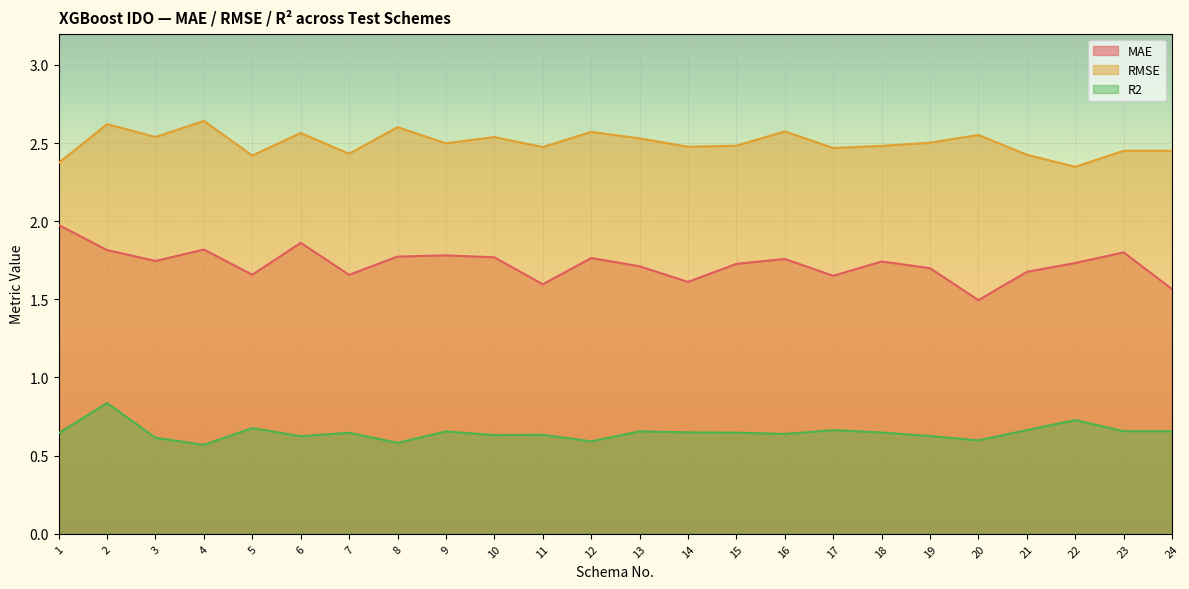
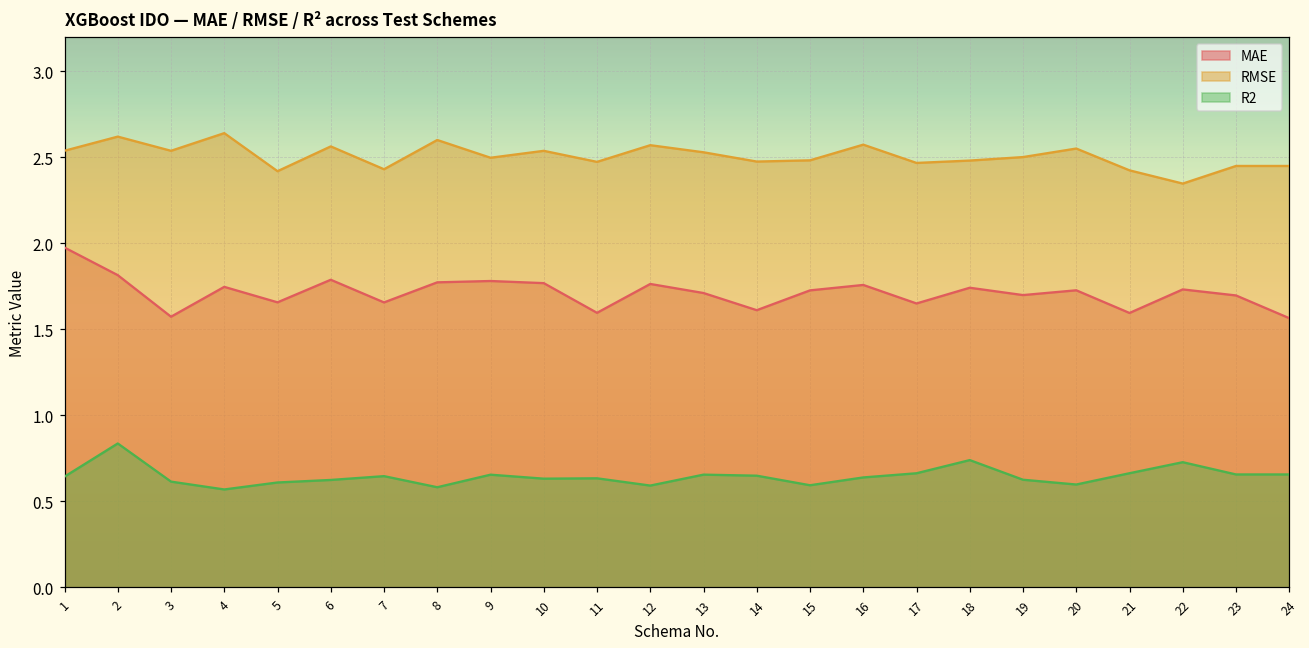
RMSE, 1: 2.37 -> 2.54
MAE, 3: 1.75 -> 1.57
MAE, 4: 1.82 -> 1.75
R2, 5: 0.68 -> 0.61
MAE, 6: 1.86 -> 1.79
R2, 15: 0.65 -> 0.59
R2, 18: 0.65 -> 0.74
MAE, 20: 1.50 -> 1.73
MAE, 21: 1.68 -> 1.60
MAE, 23: 1.80 -> 1.70
